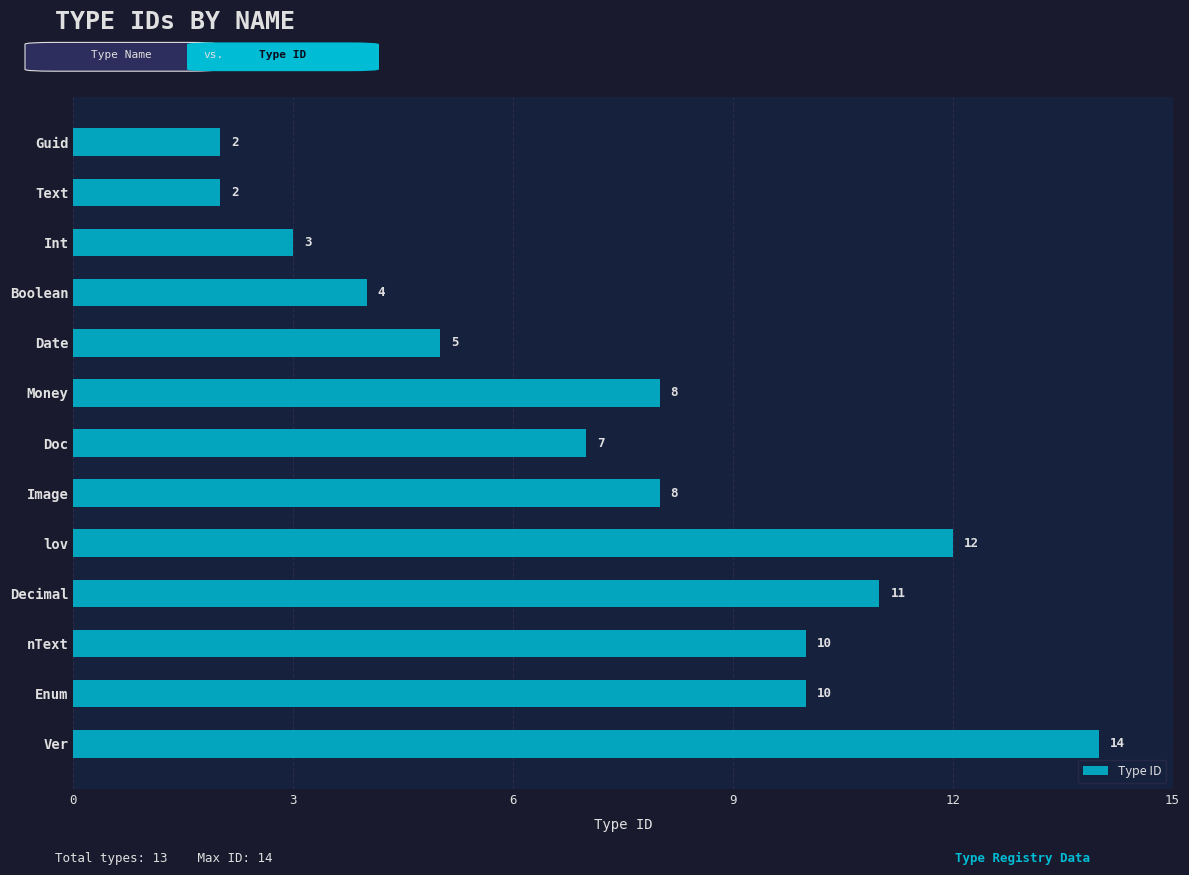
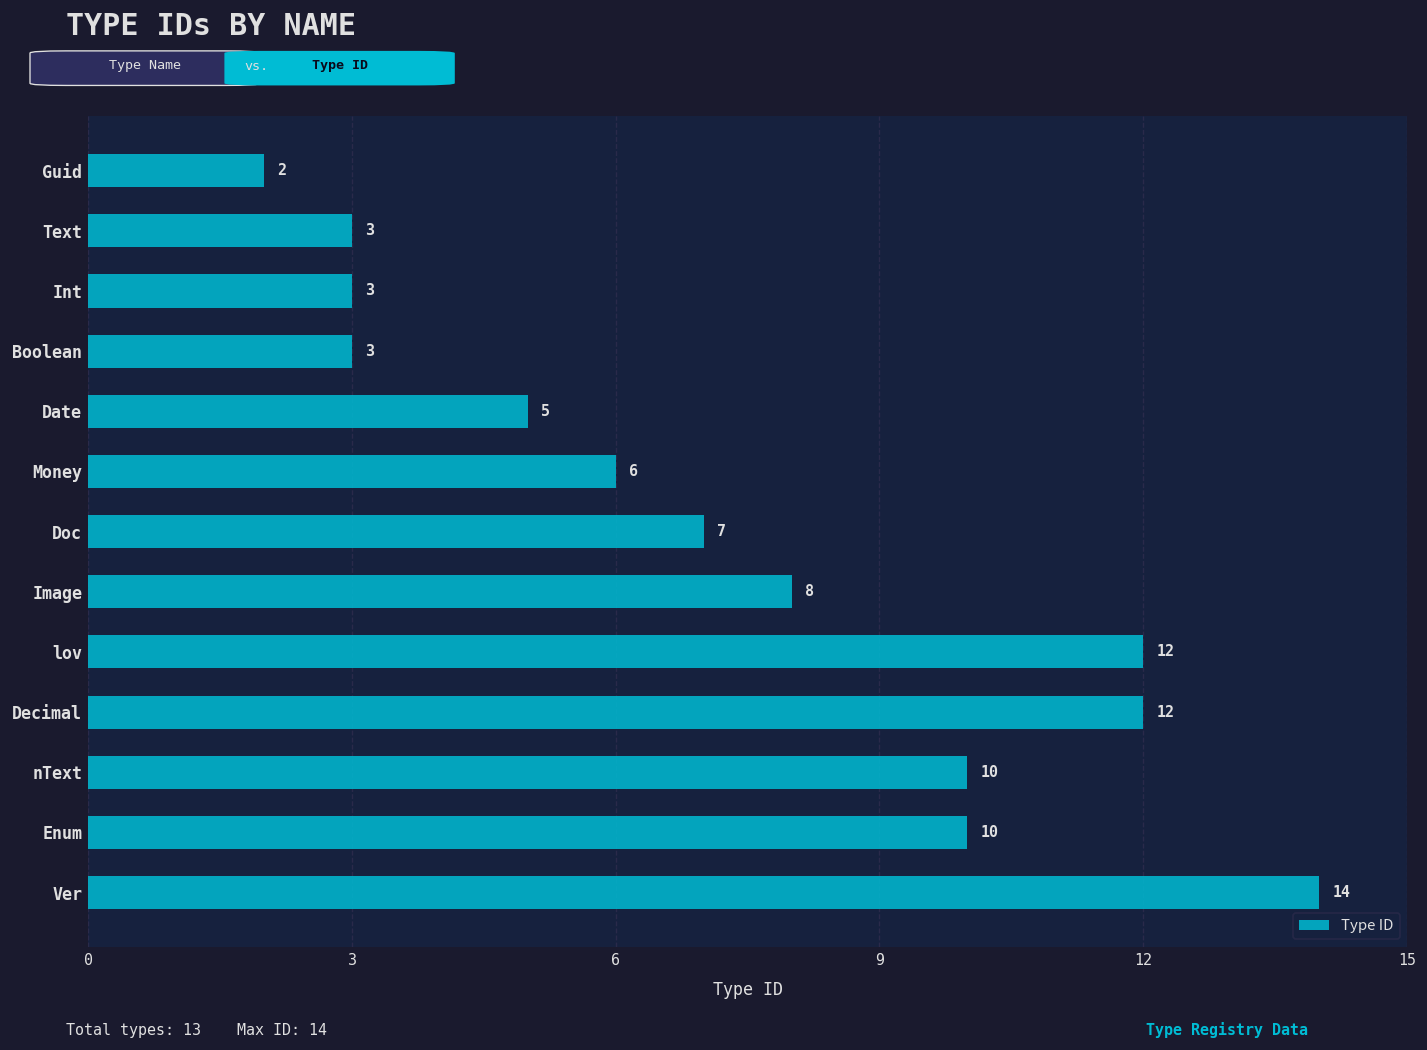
Text: 2 -> 3
Boolean: 4 -> 3
Money: 8 -> 6
Decimal: 11 -> 12
